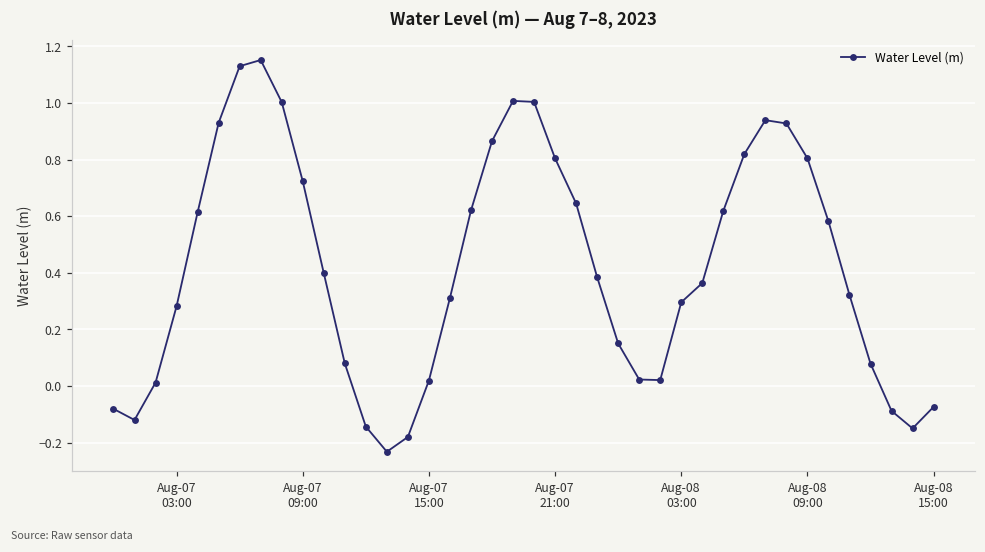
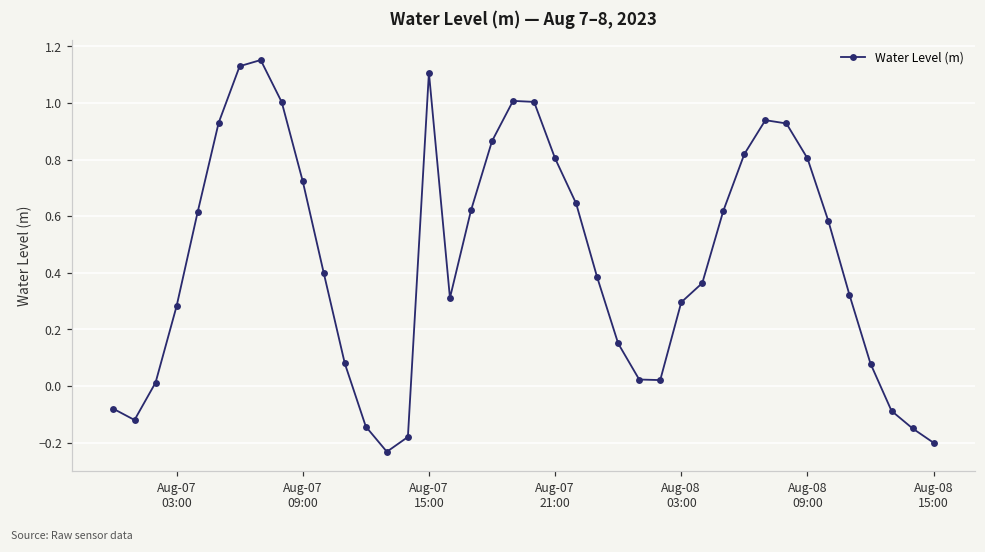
Aug-07 15:00: 0.02 -> 1.11
Aug-08 15:00: -0.07 -> -0.20
